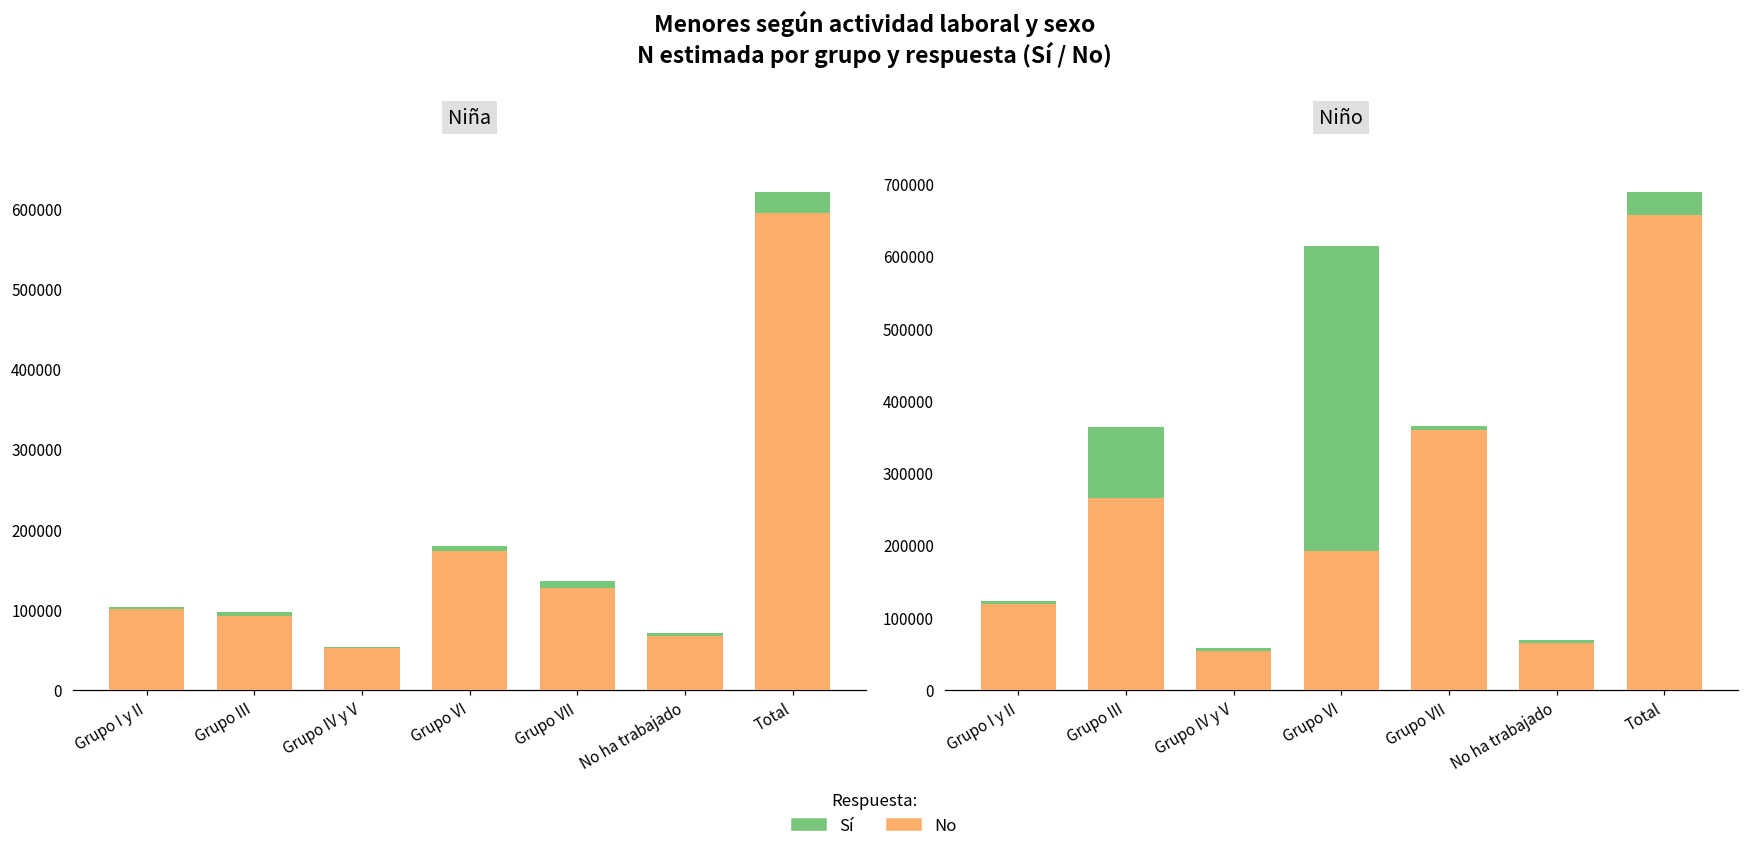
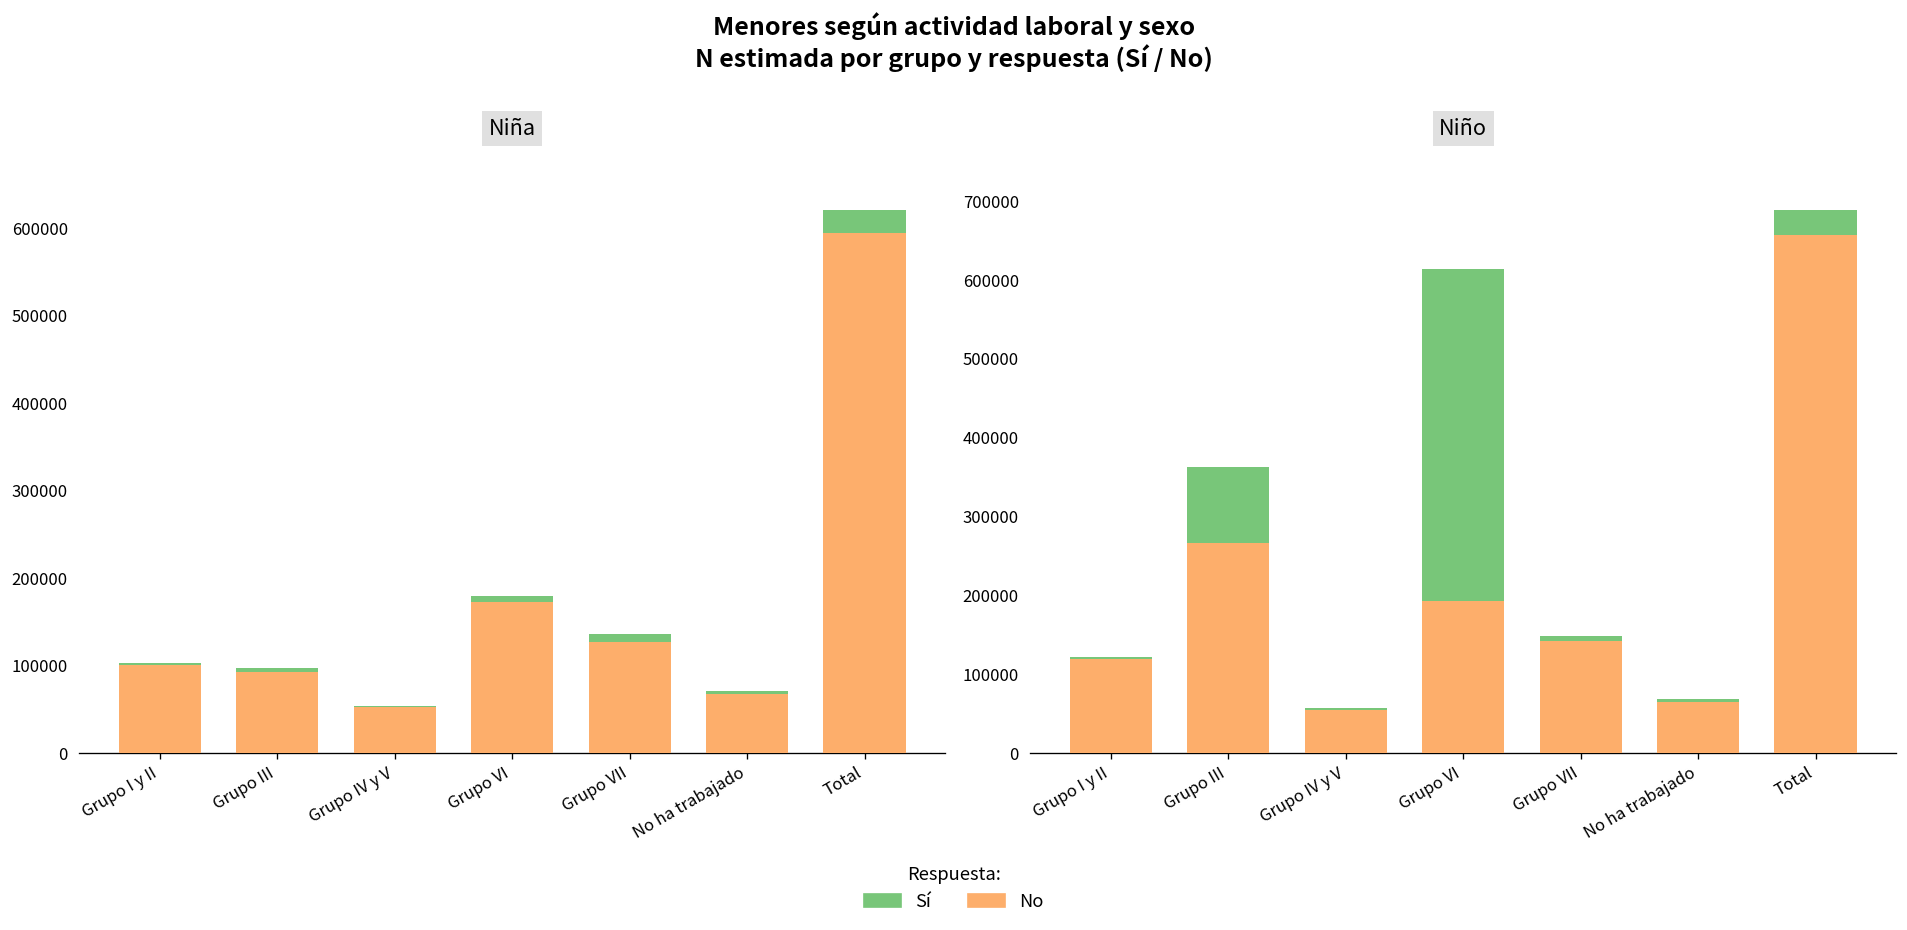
Niño, No, Grupo VII: 360000 -> 140000
